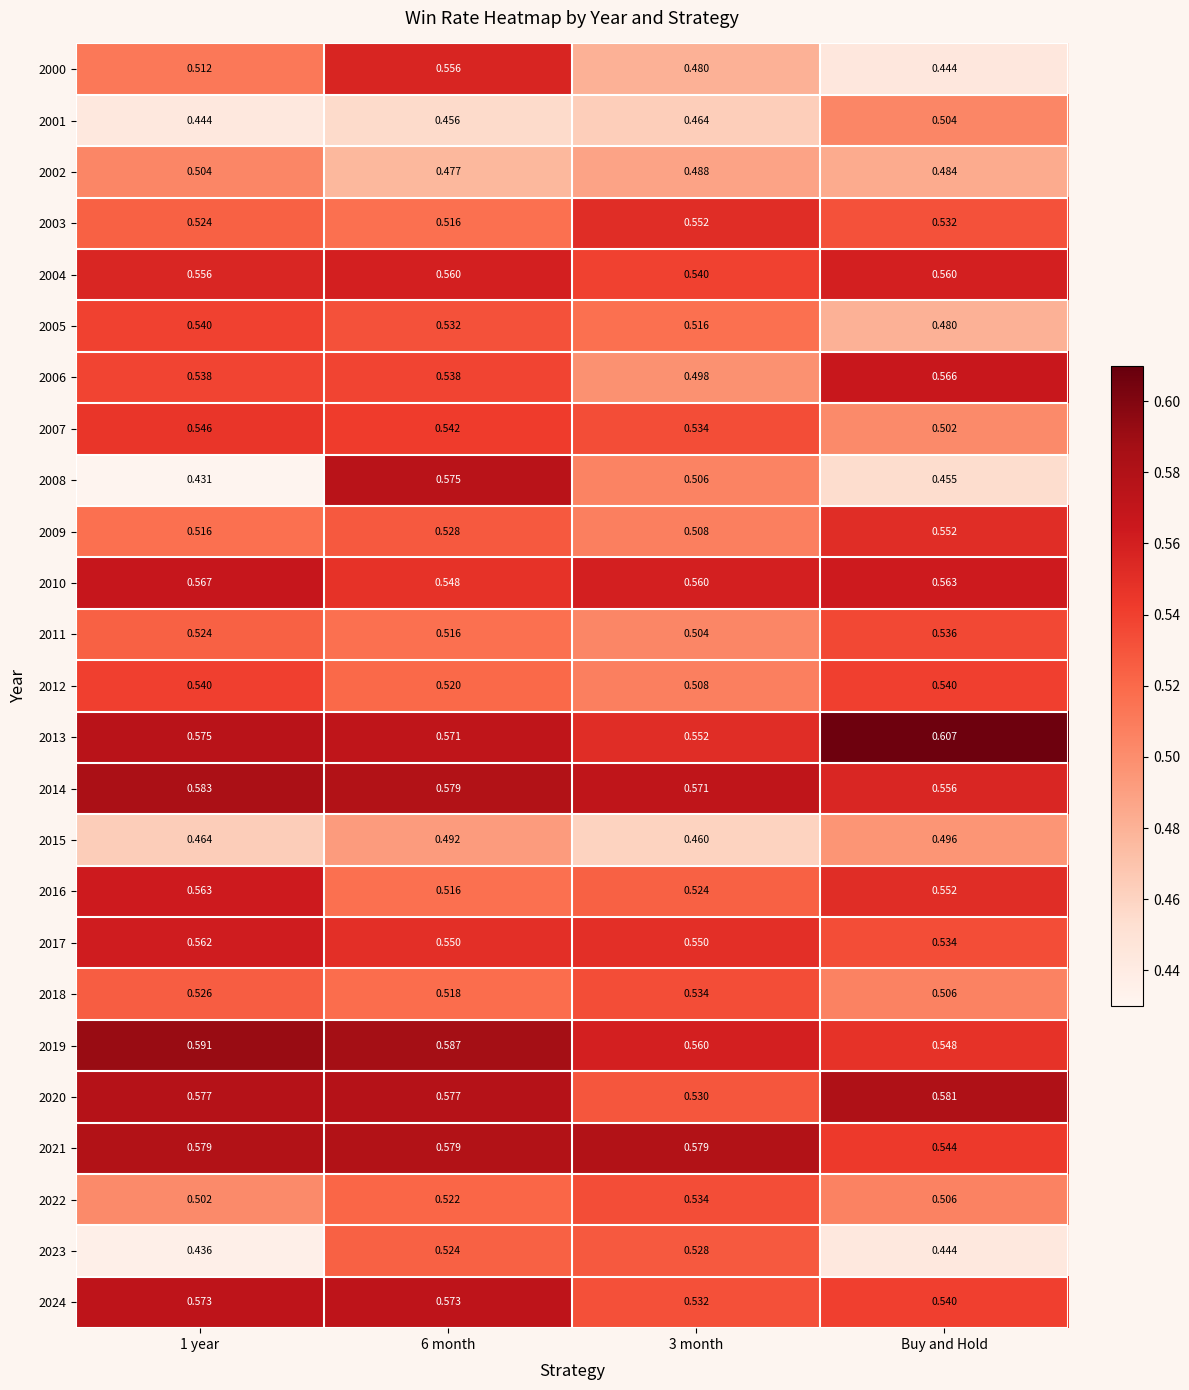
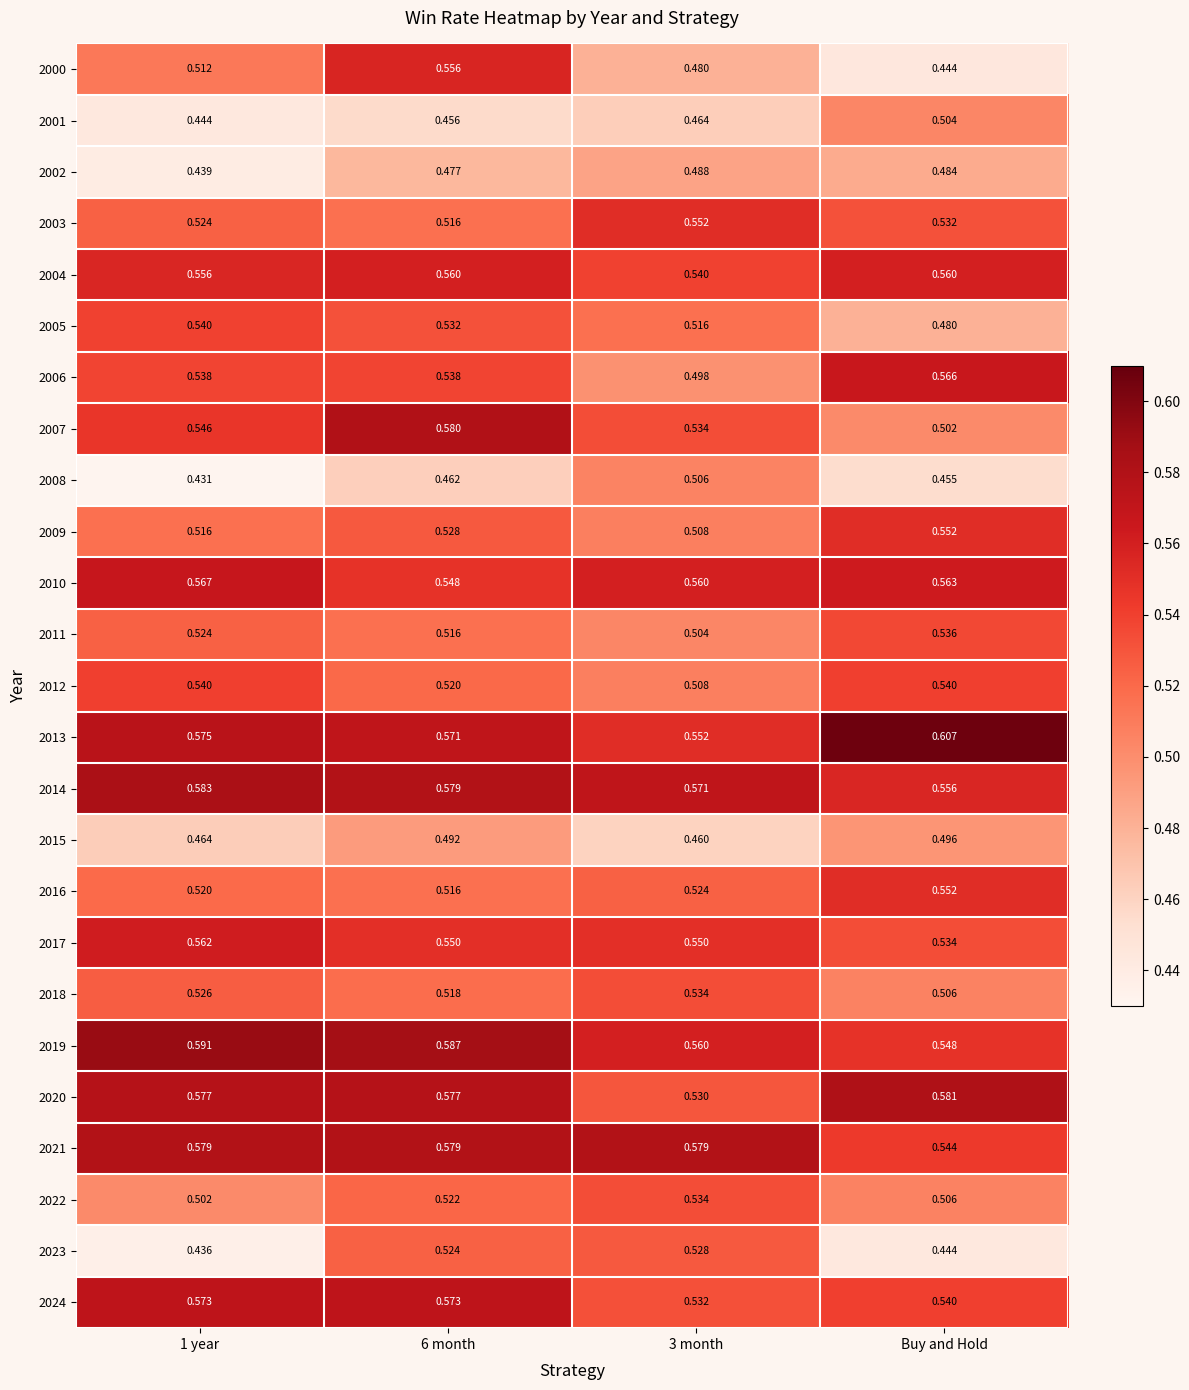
2002, 1 year: 0.504 -> 0.439
2007, 6 month: 0.542 -> 0.580
2008, 6 month: 0.575 -> 0.462
2016, 1 year: 0.563 -> 0.520
